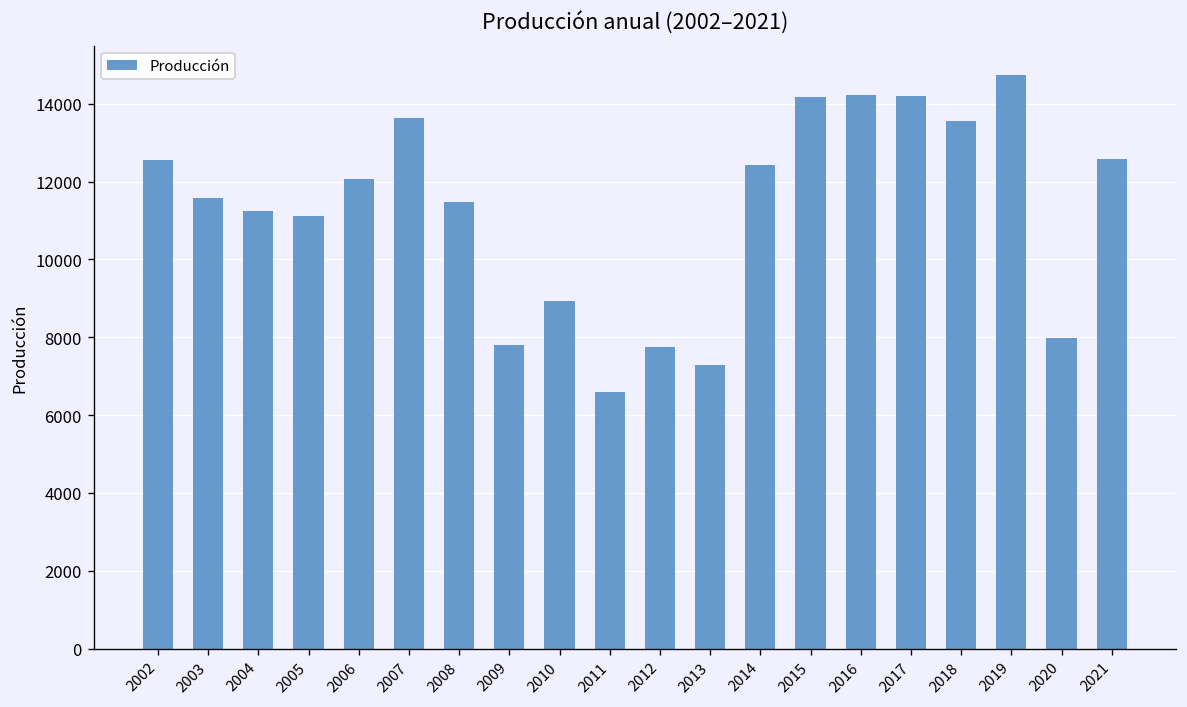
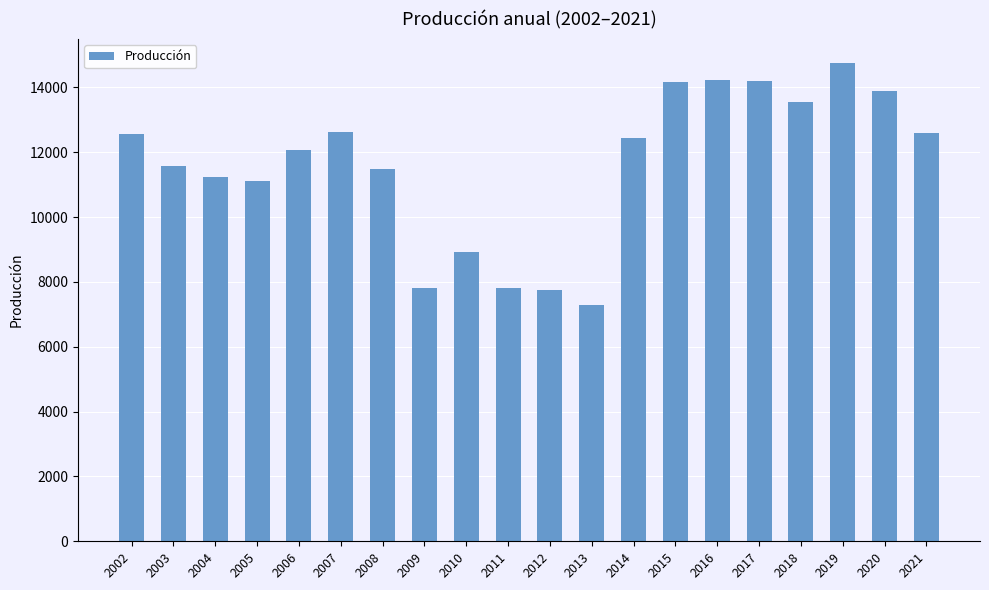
2007: 13600 -> 12600
2011: 6600 -> 7800
2020: 8000 -> 13900
